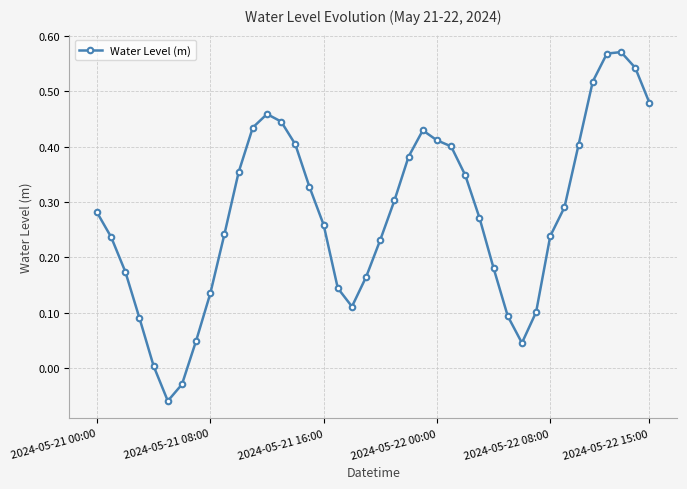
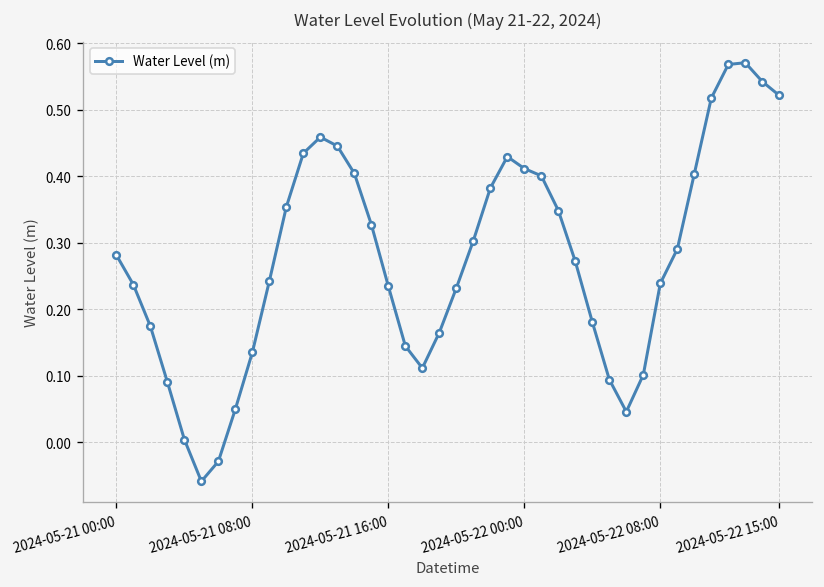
2024-05-21 16:00: 0.26 -> 0.23
2024-05-22 15:00: 0.48 -> 0.52
